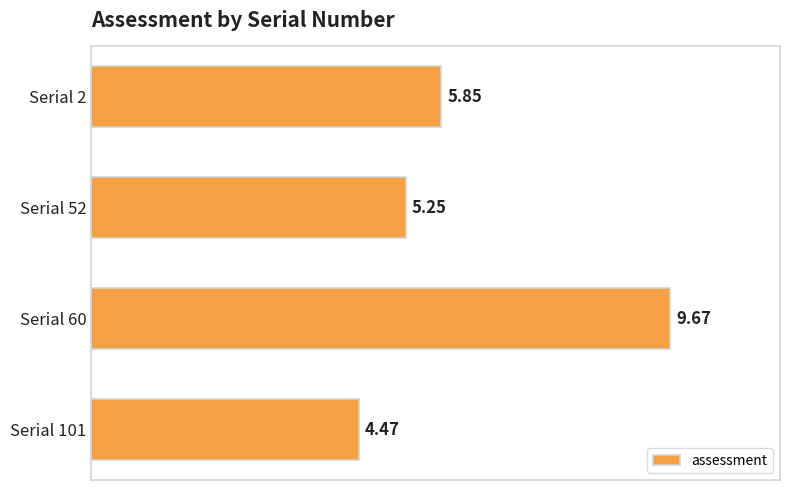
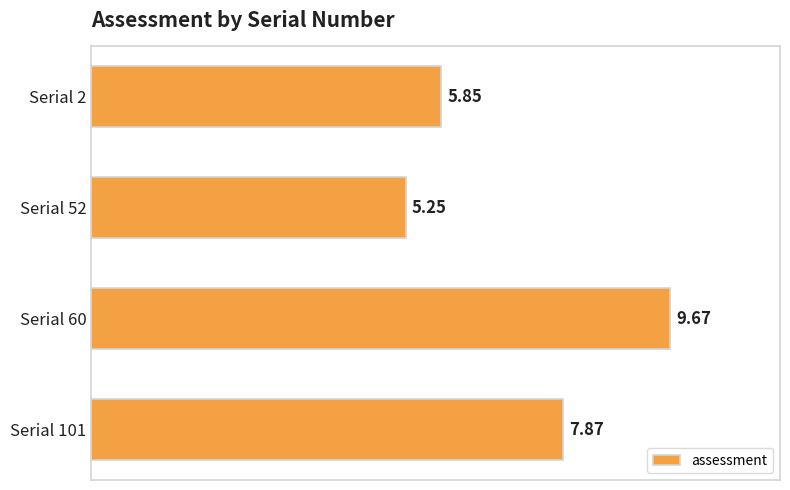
Serial 101: 4.47 -> 7.87
